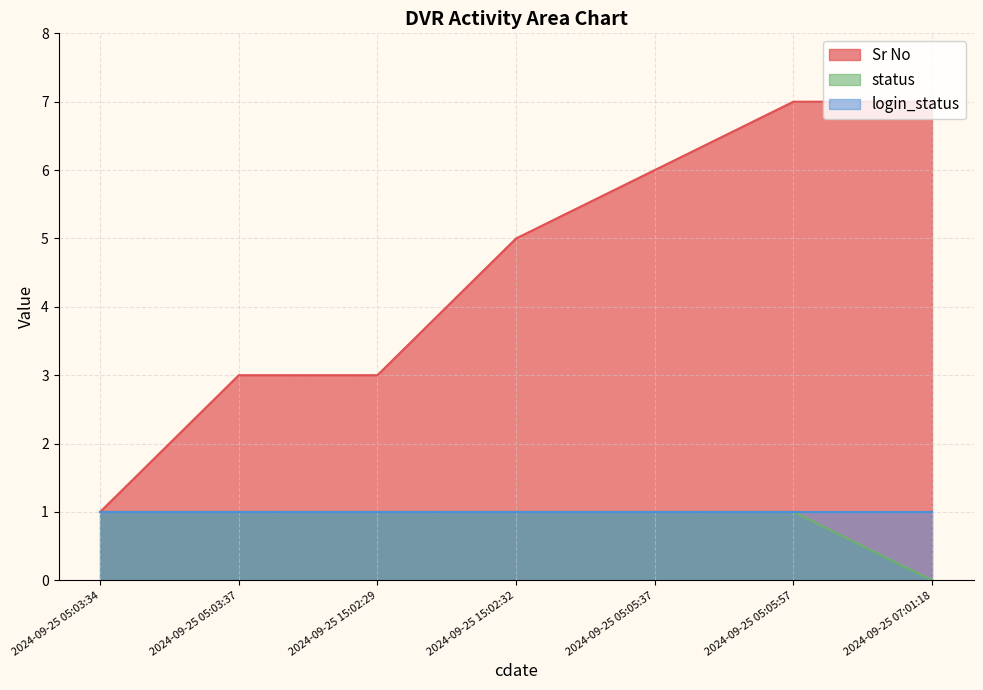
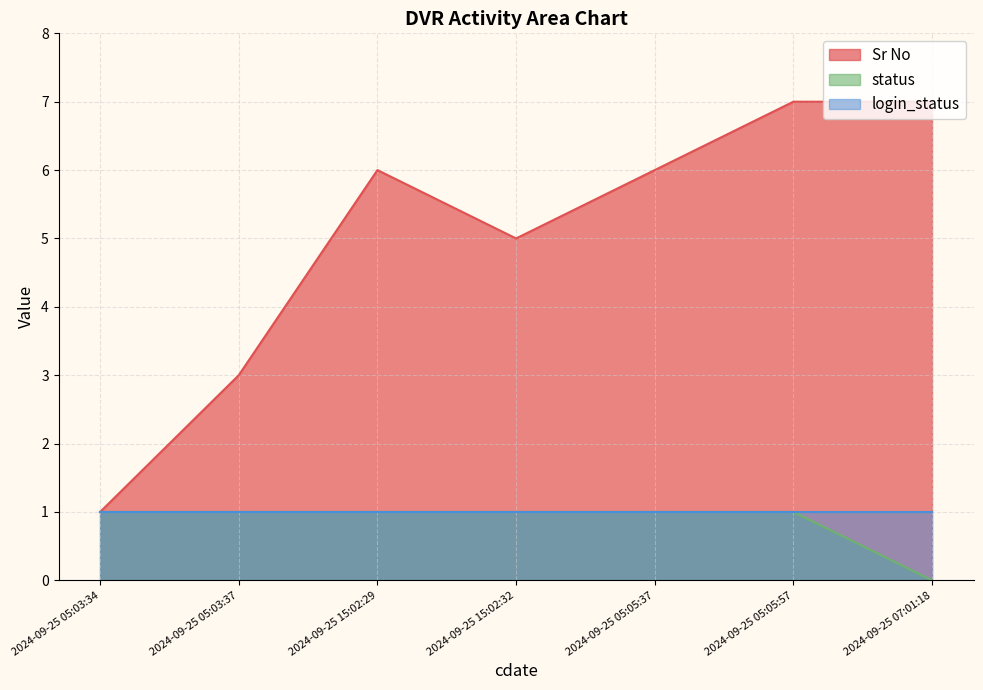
Sr No, 2024-09-25 15:02:29: 3 -> 6
